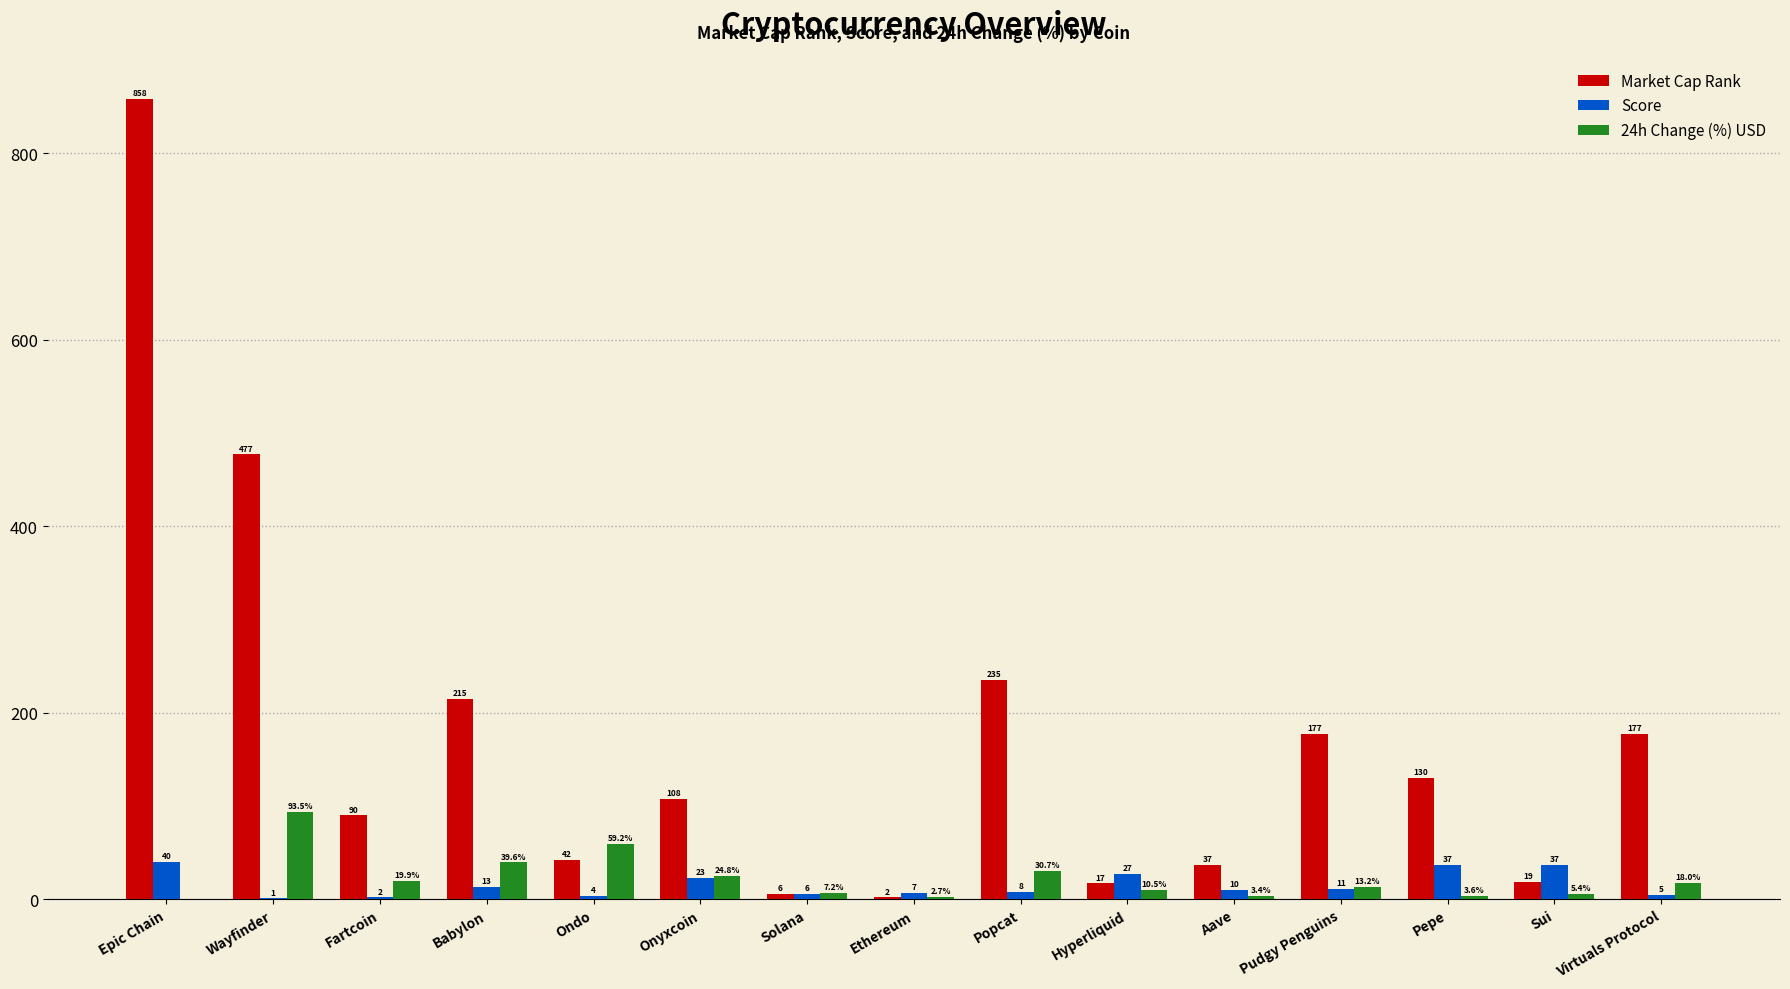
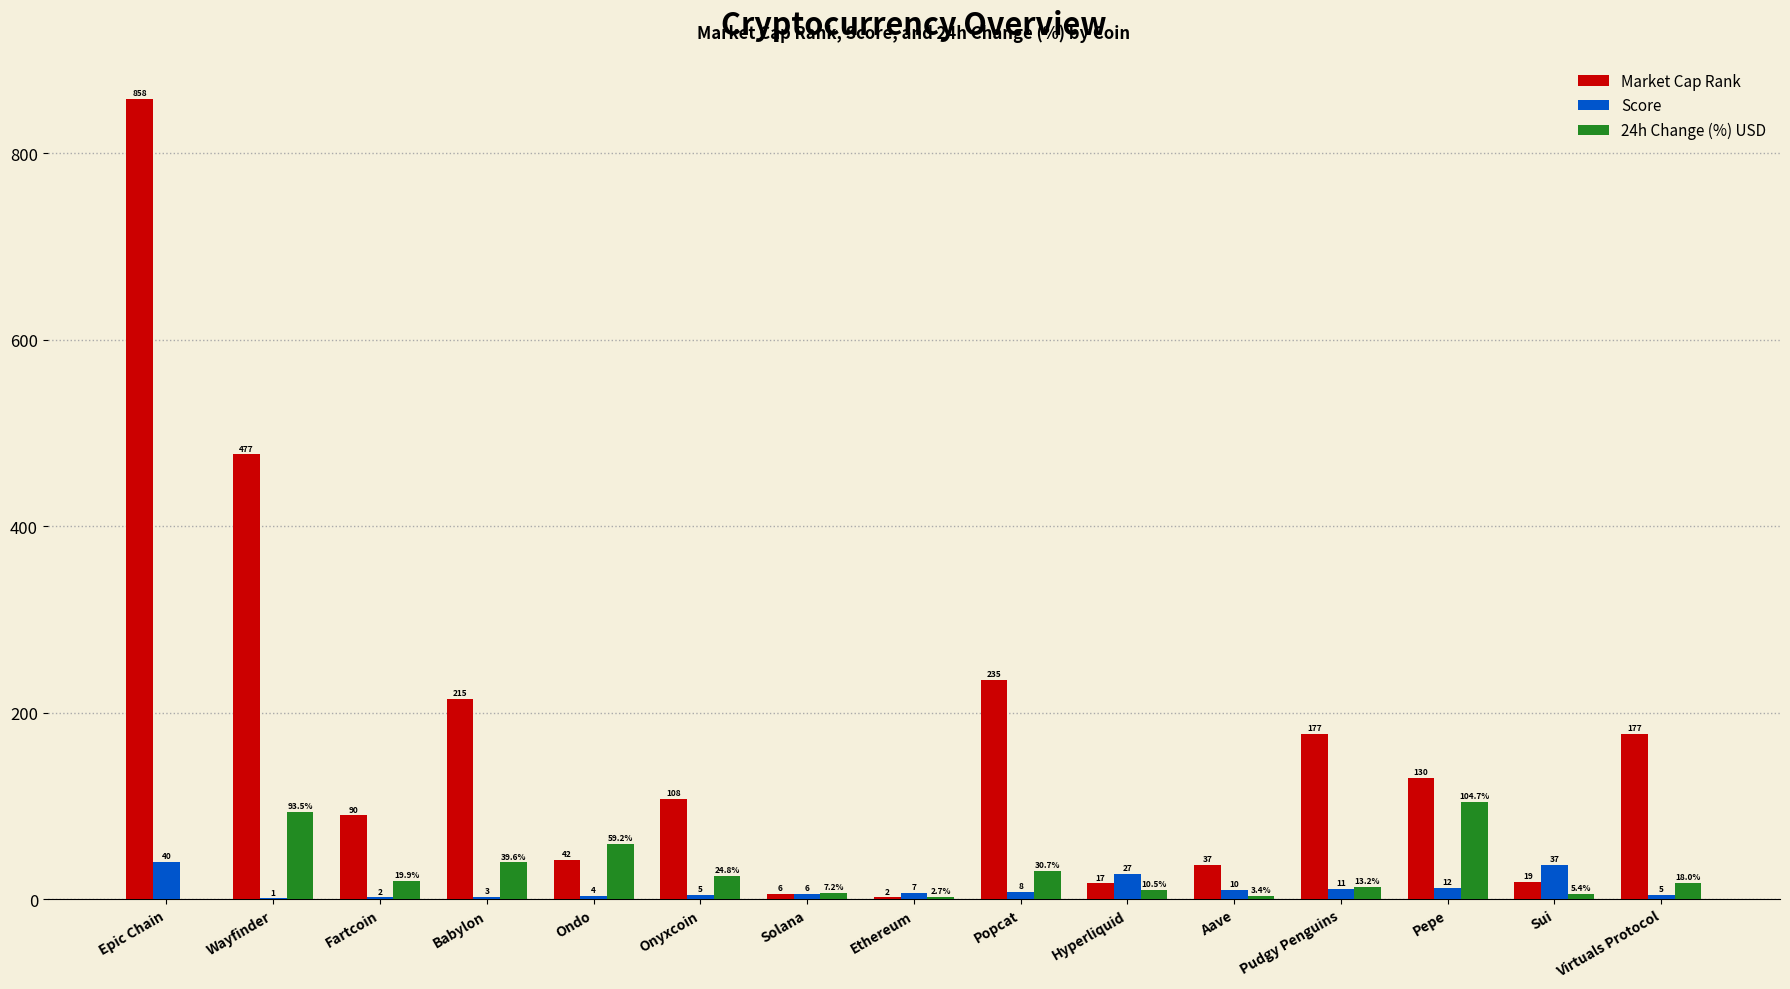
Score, Babylon: 13 -> 3
Score, Onyxcoin: 23 -> 5
Score, Pepe: 37 -> 12
24h Change (%) USD, Pepe: 3.6% -> 104.7%
